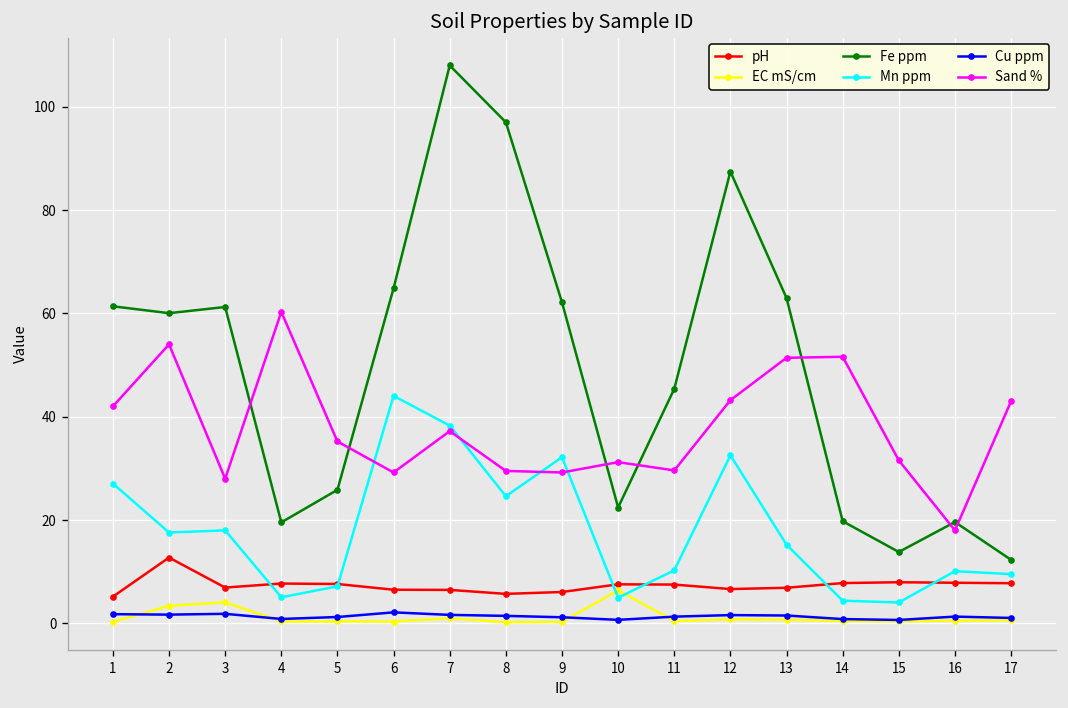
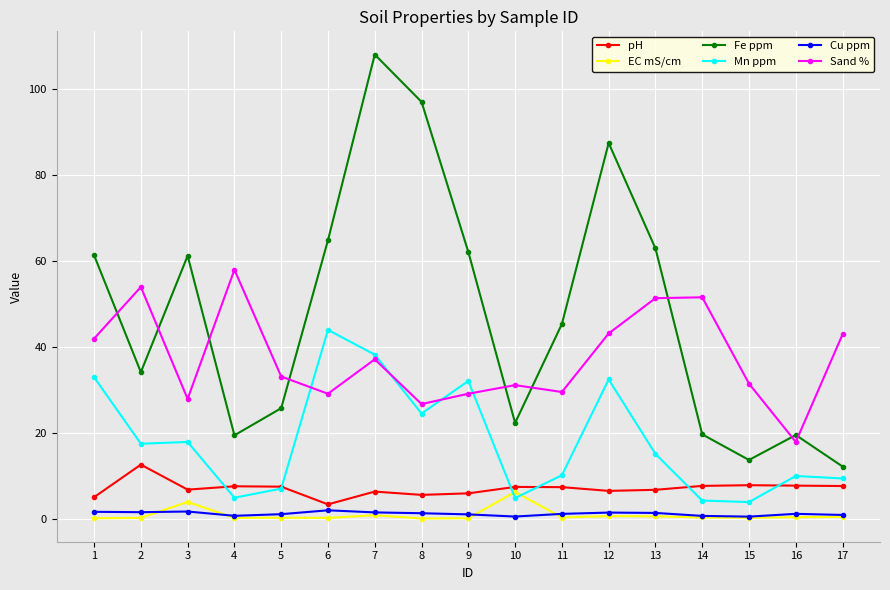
Mn ppm, 1: 27 -> 33
EC mS/cm, 2: 3 -> 0
Fe ppm, 2: 60 -> 34
Sand %, 4: 60 -> 58
Sand %, 5: 35 -> 33
pH, 6: 7 -> 4
Sand %, 8: 30 -> 27
